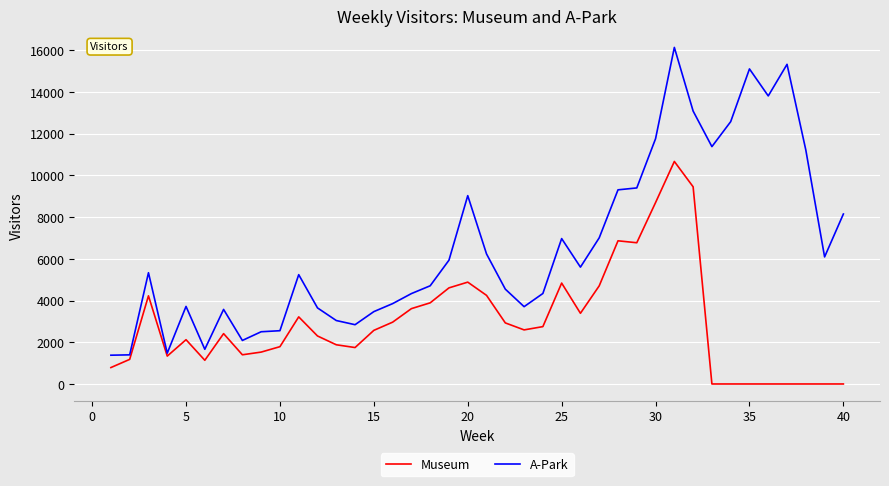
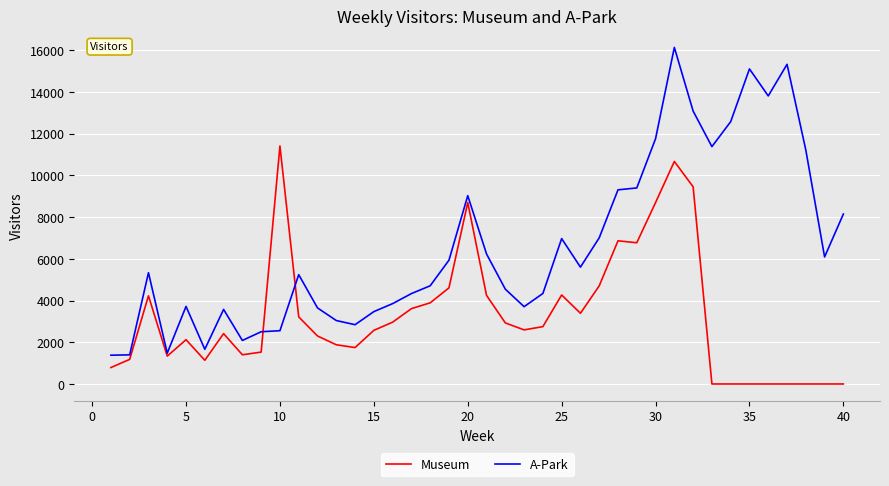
Museum, 10: 1800 -> 11400
Museum, 20: 4900 -> 8700
Museum, 25: 4800 -> 4300
